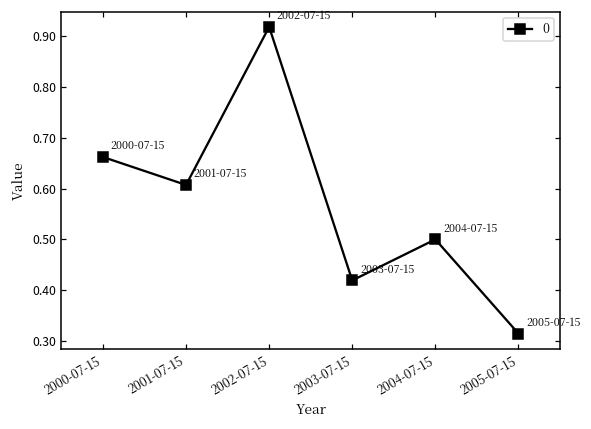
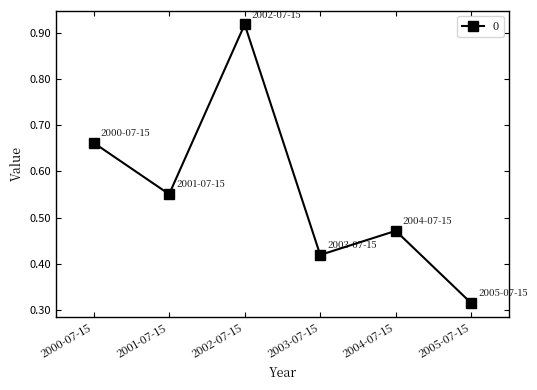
2001-07-15: 0.61 -> 0.55
2004-07-15: 0.50 -> 0.47
